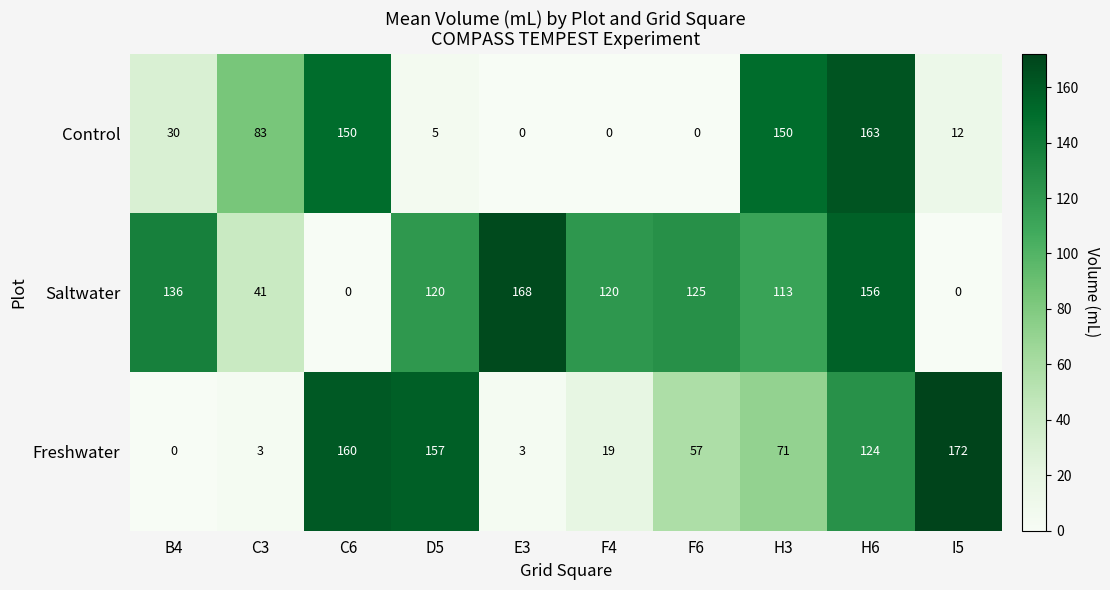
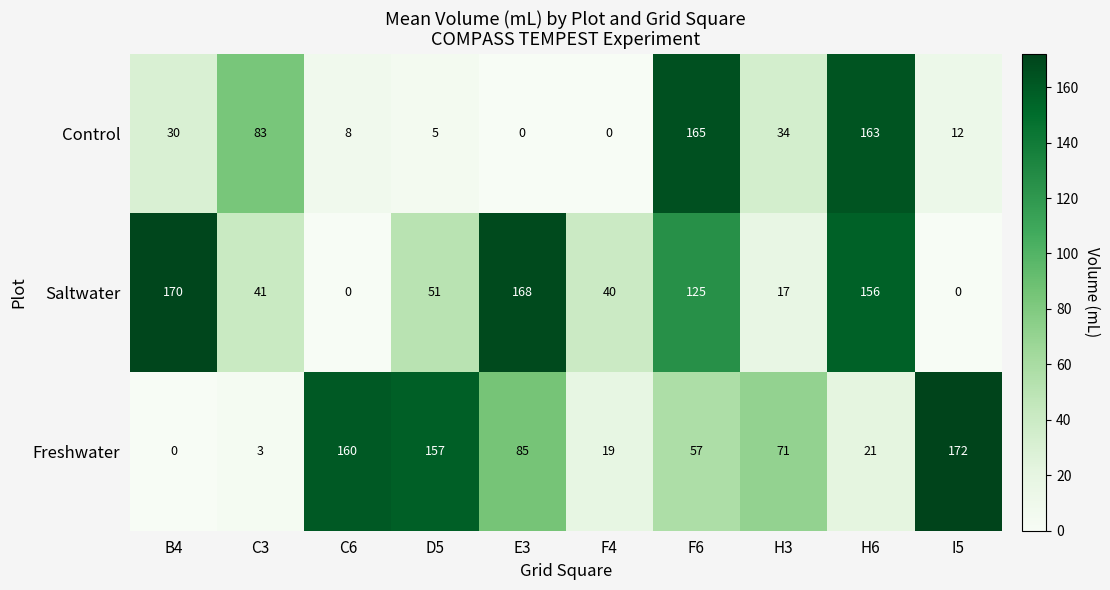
Control, C6: 150 -> 8
Control, F6: 0 -> 165
Control, H3: 150 -> 34
Saltwater, B4: 136 -> 170
Saltwater, D5: 120 -> 51
Saltwater, F4: 120 -> 40
Saltwater, H3: 113 -> 17
Freshwater, E3: 3 -> 85
Freshwater, H6: 124 -> 21
